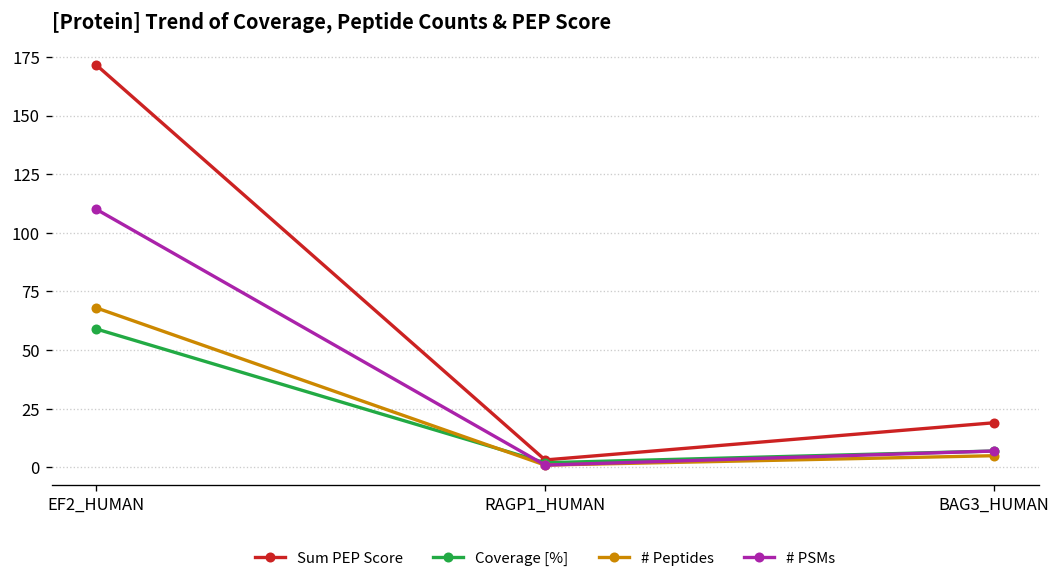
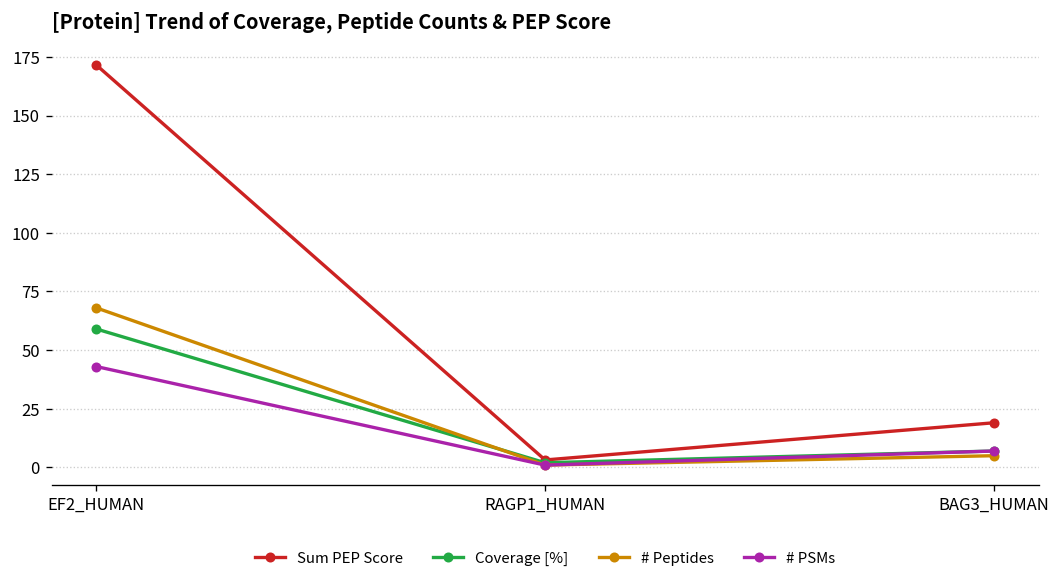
# PSMs, EF2_HUMAN: 110 -> 43
